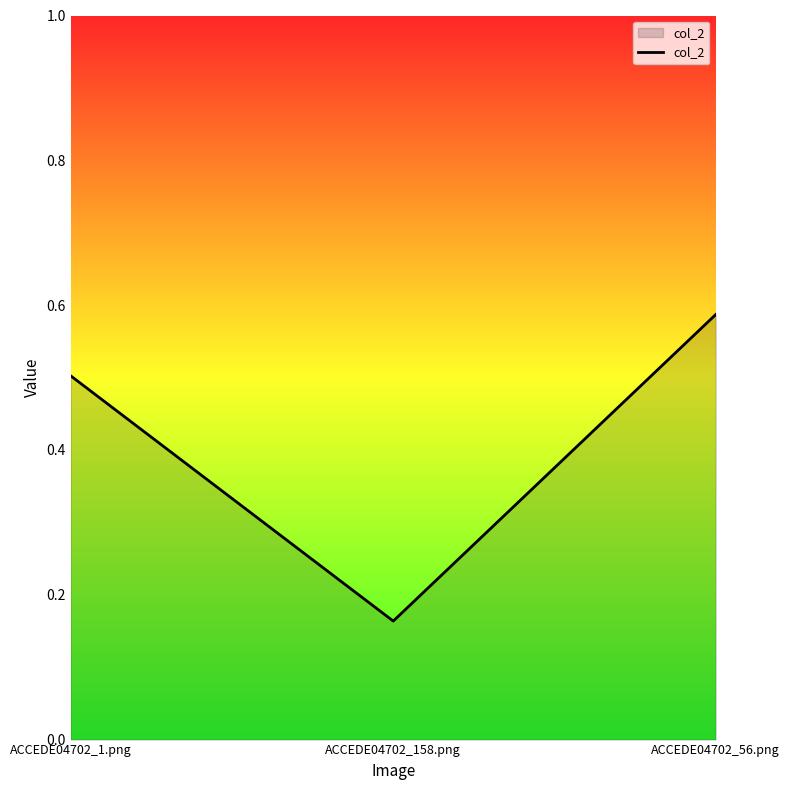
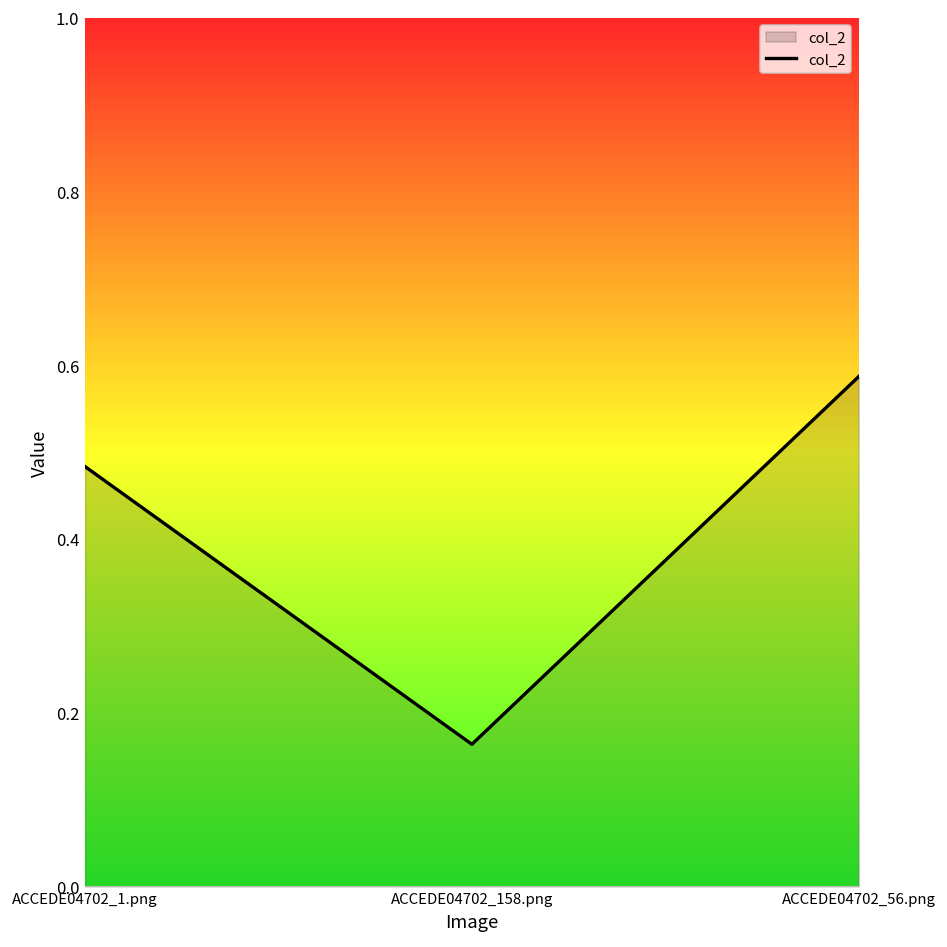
ACCEDE04702_1.png: 0.50 -> 0.48
